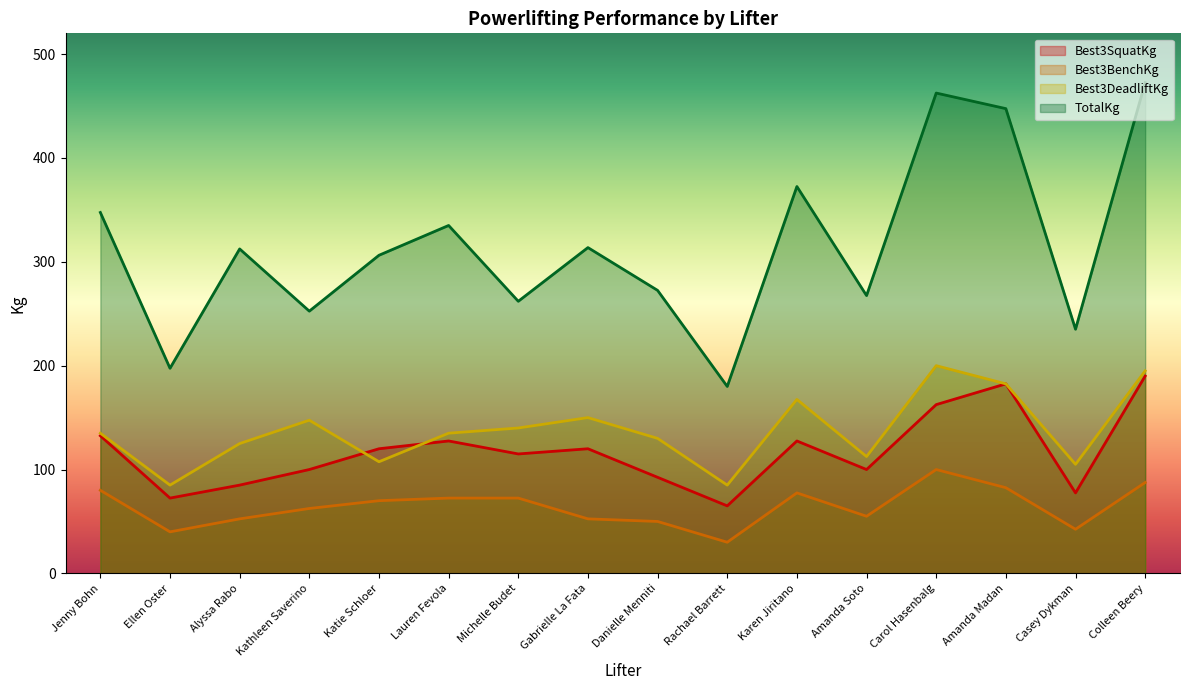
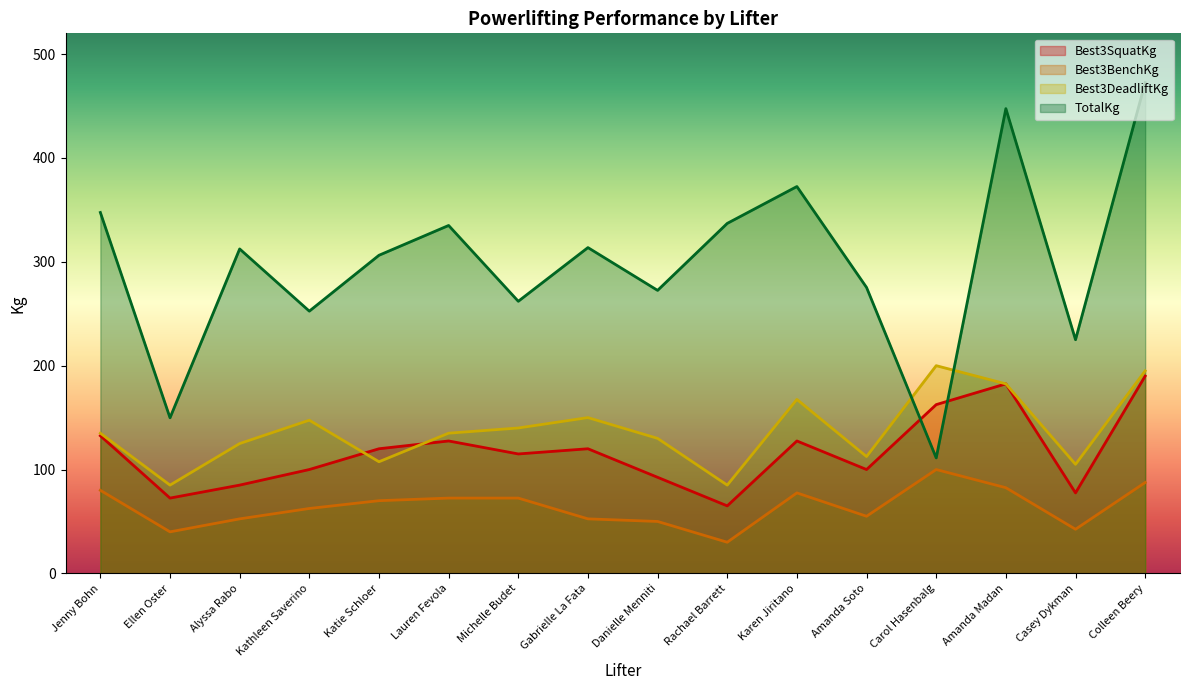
TotalKg, Ellen Oster: 198 -> 150
TotalKg, Rachael Barrett: 180 -> 337
TotalKg, Amanda Soto: 268 -> 275
TotalKg, Carol Hasenbalg: 463 -> 111
TotalKg, Casey Dykman: 235 -> 225
